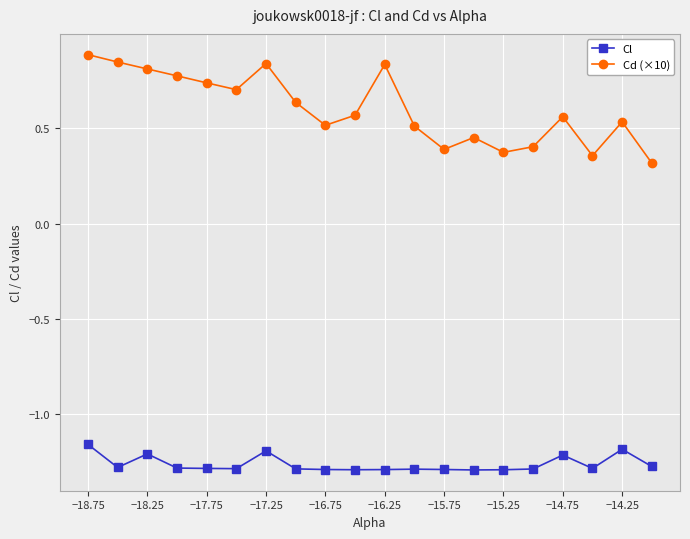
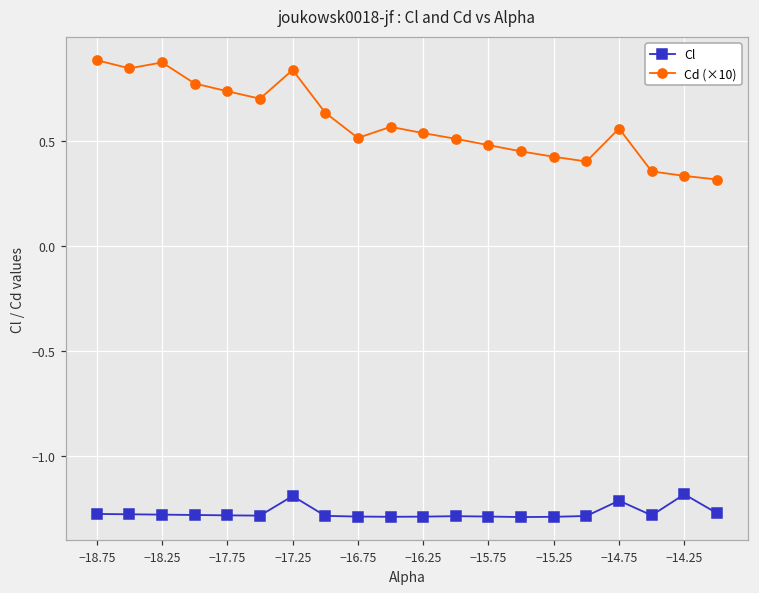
Cl, −18.75: -1.16 -> -1.28
Cl, −18.25: -1.21 -> -1.28
Cd (×10), −18.25: 0.81 -> 0.87
Cd (×10), −16.25: 0.83 -> 0.54
Cd (×10), −15.75: 0.39 -> 0.48
Cd (×10), −15.25: 0.37 -> 0.43
Cd (×10), −14.25: 0.53 -> 0.33
